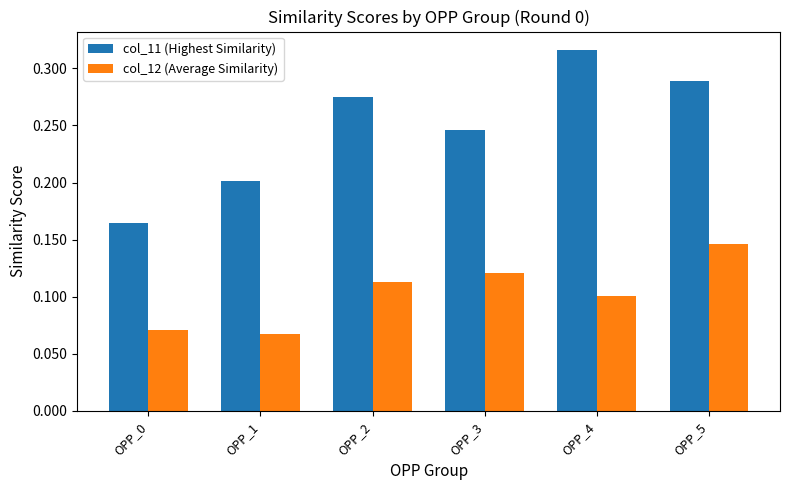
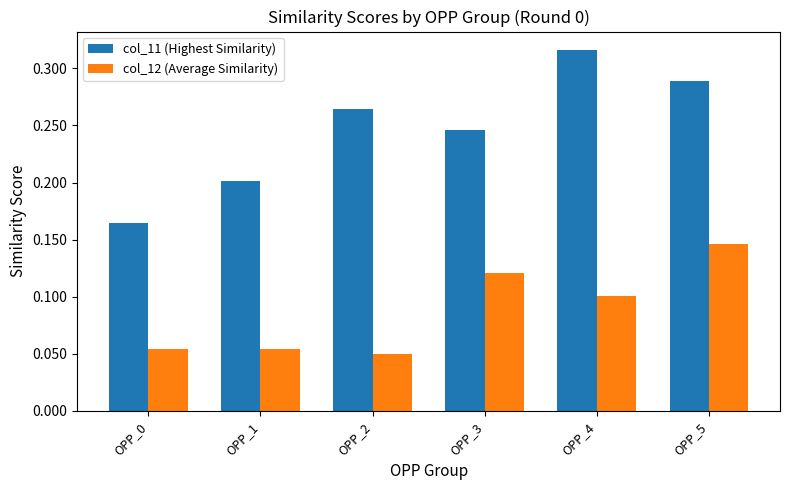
col_12 (Average Similarity), OPP_0: 0.071 -> 0.054
col_12 (Average Similarity), OPP_1: 0.067 -> 0.054
col_11 (Highest Similarity), OPP_2: 0.275 -> 0.265
col_12 (Average Similarity), OPP_2: 0.113 -> 0.050
